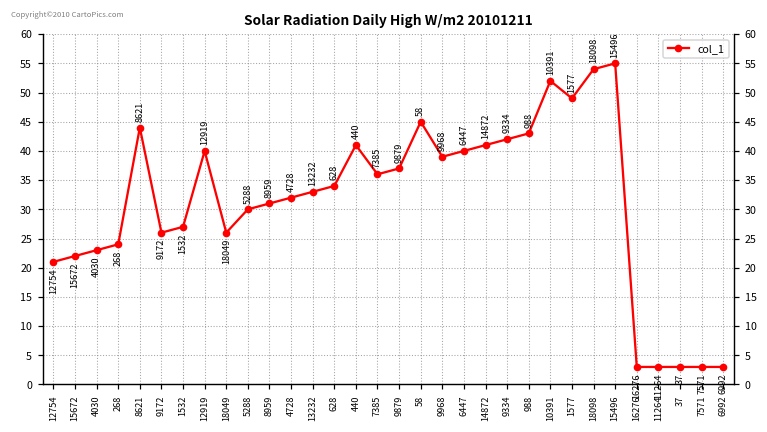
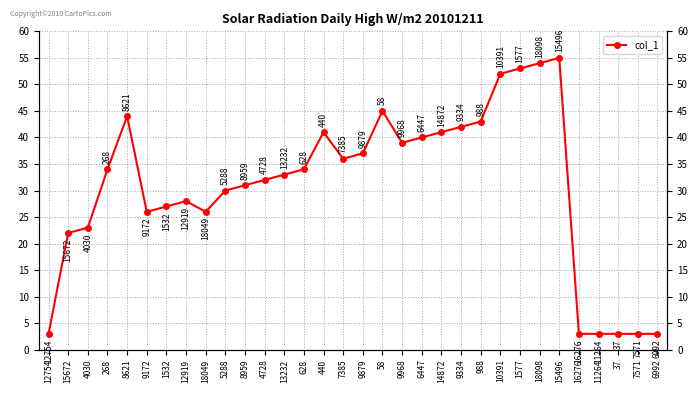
12754: 21 -> 3
268: 24 -> 34
12919: 40 -> 28
1577: 49 -> 53
